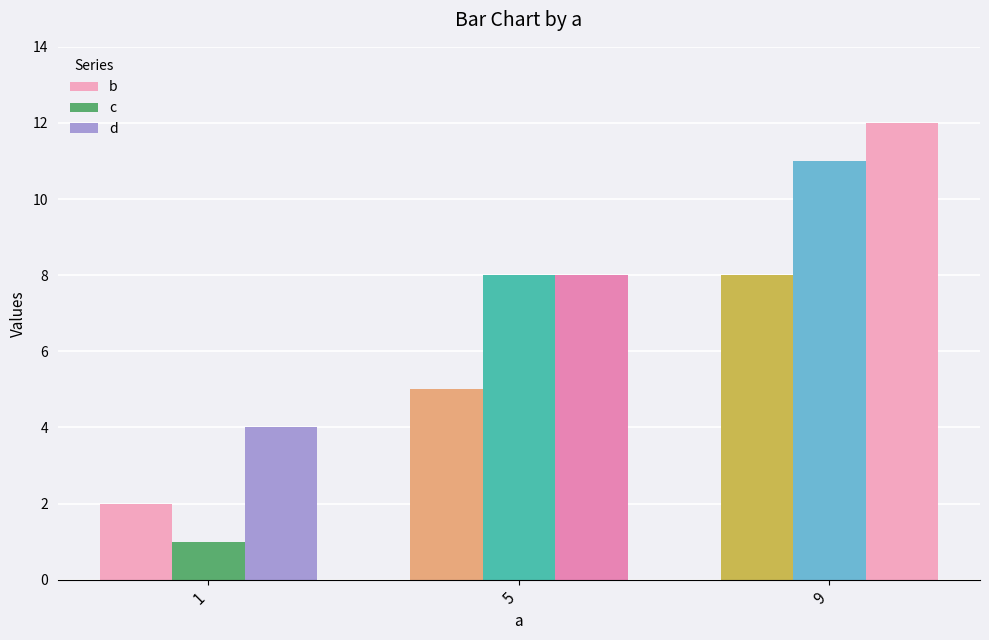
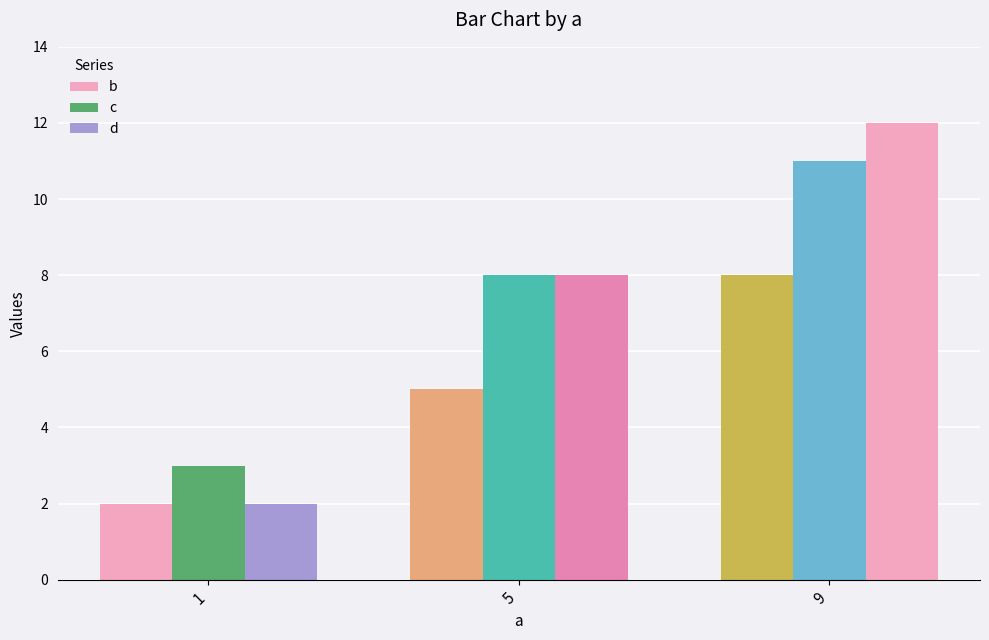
c, 1: 1 -> 3
d, 1: 4 -> 2
